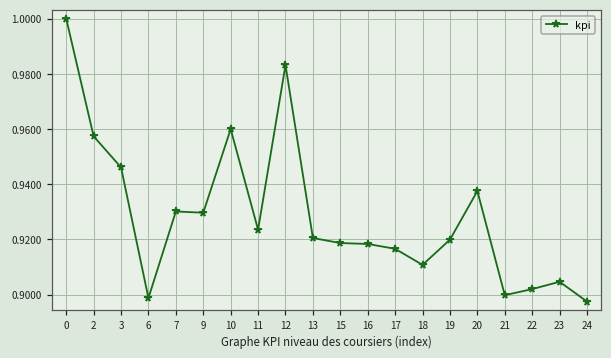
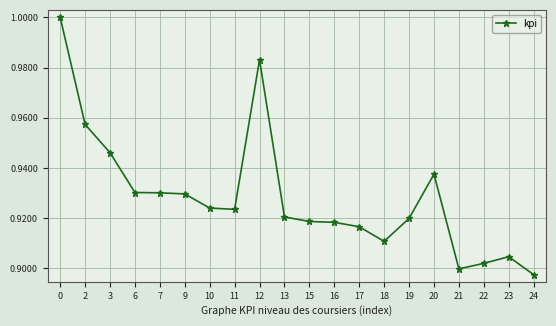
6: 0.899 -> 0.930
10: 0.960 -> 0.924
